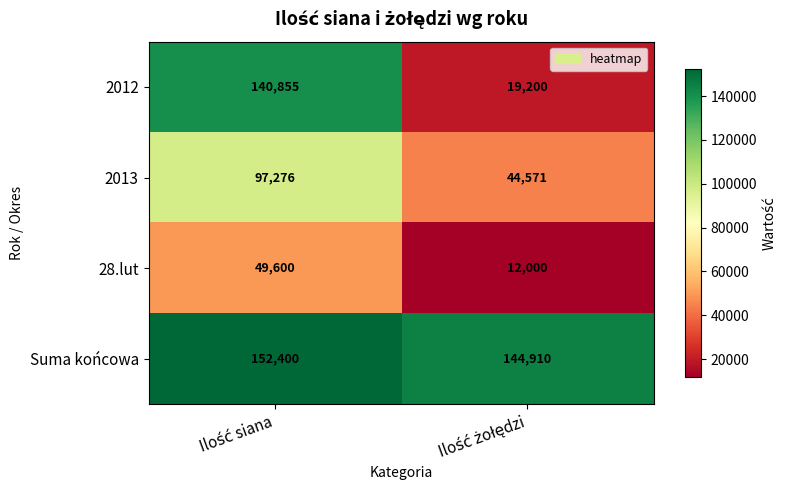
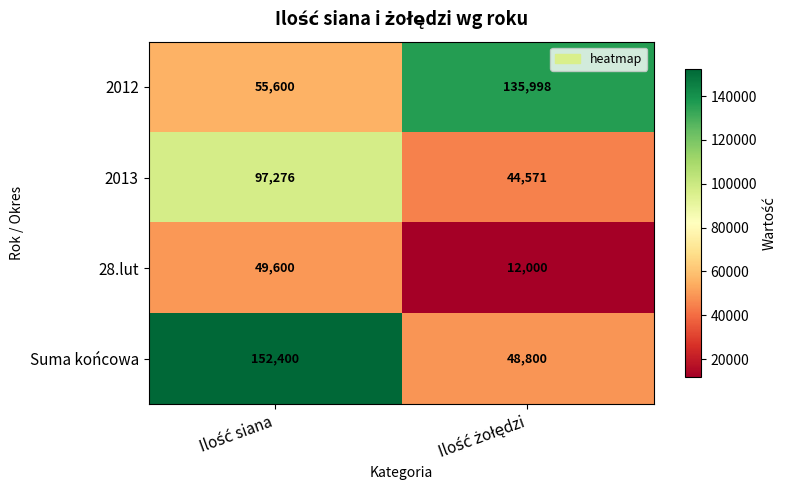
2012, Ilość siana: 140,855 -> 55,600
2012, Ilość żołędzi: 19,200 -> 135,998
Suma końcowa, Ilość żołędzi: 144,910 -> 48,800
